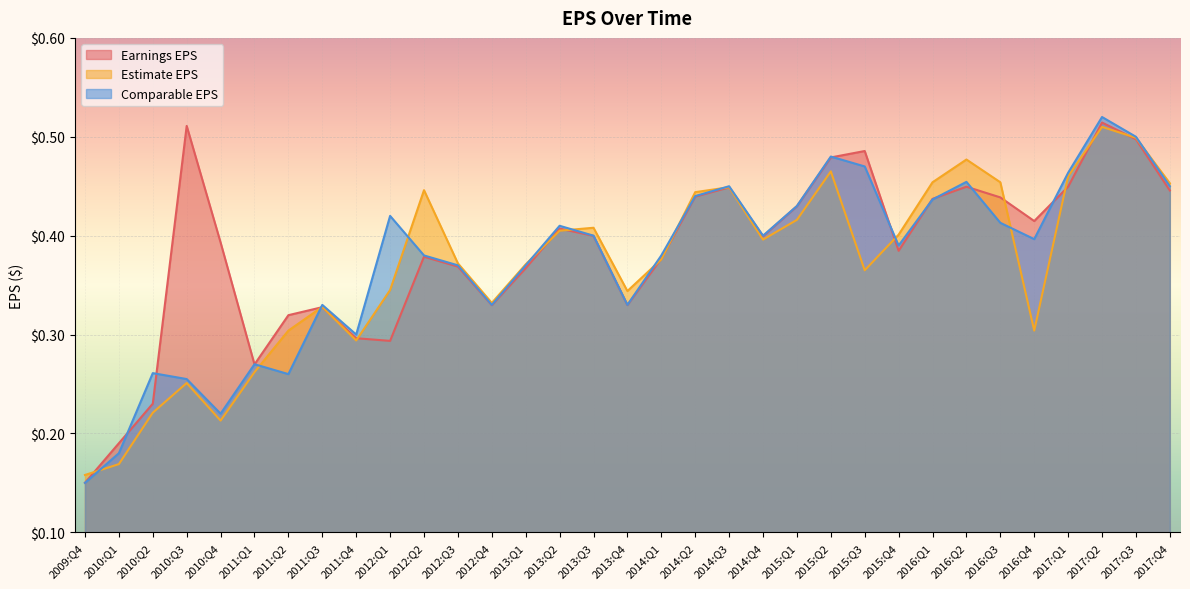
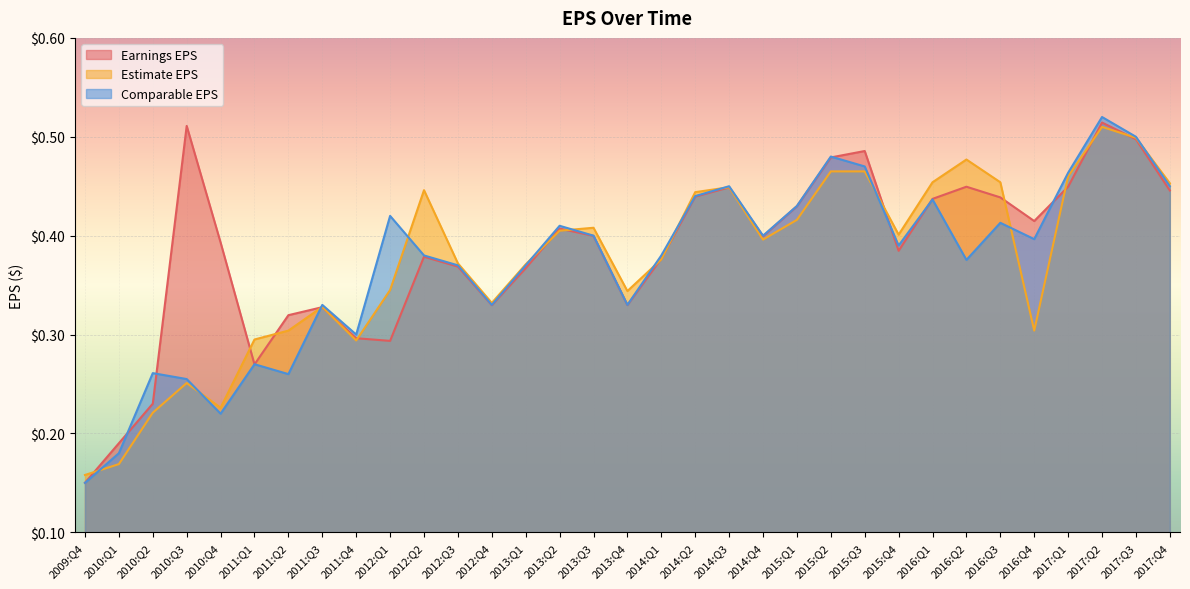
Estimate EPS, 2010:Q4: $0.21 -> $0.23
Estimate EPS, 2011:Q1: $0.26 -> $0.30
Estimate EPS, 2015:Q3: $0.37 -> $0.47
Comparable EPS, 2016:Q2: $0.45 -> $0.38
